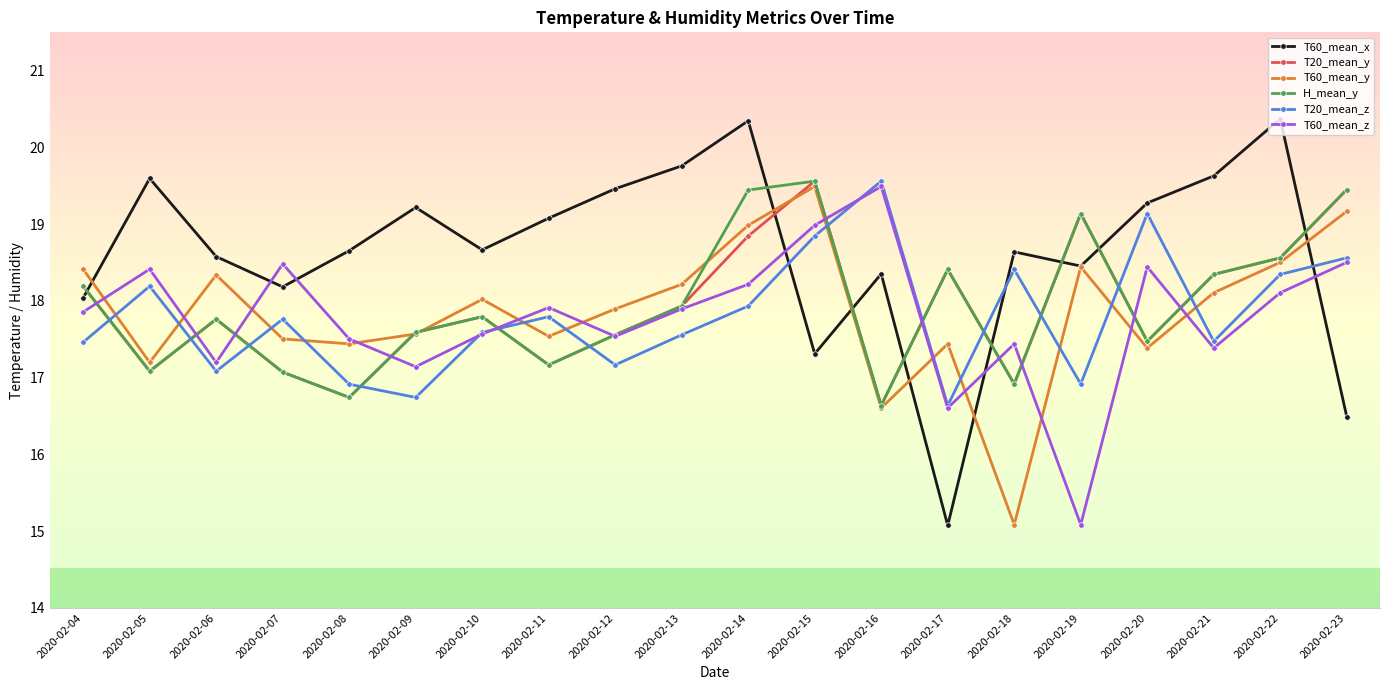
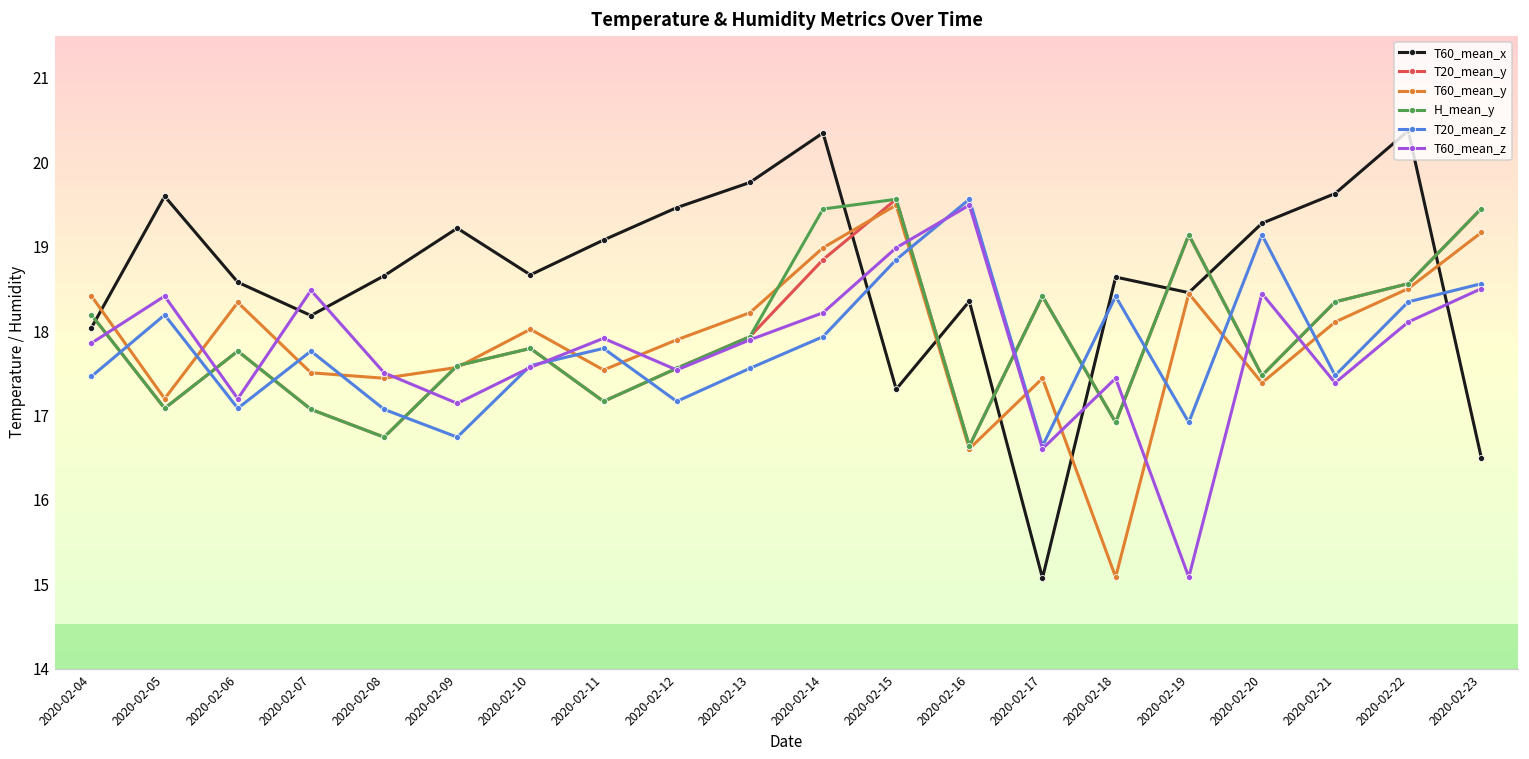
T20_mean_z, 2020-02-08: 16.9 -> 17.1
